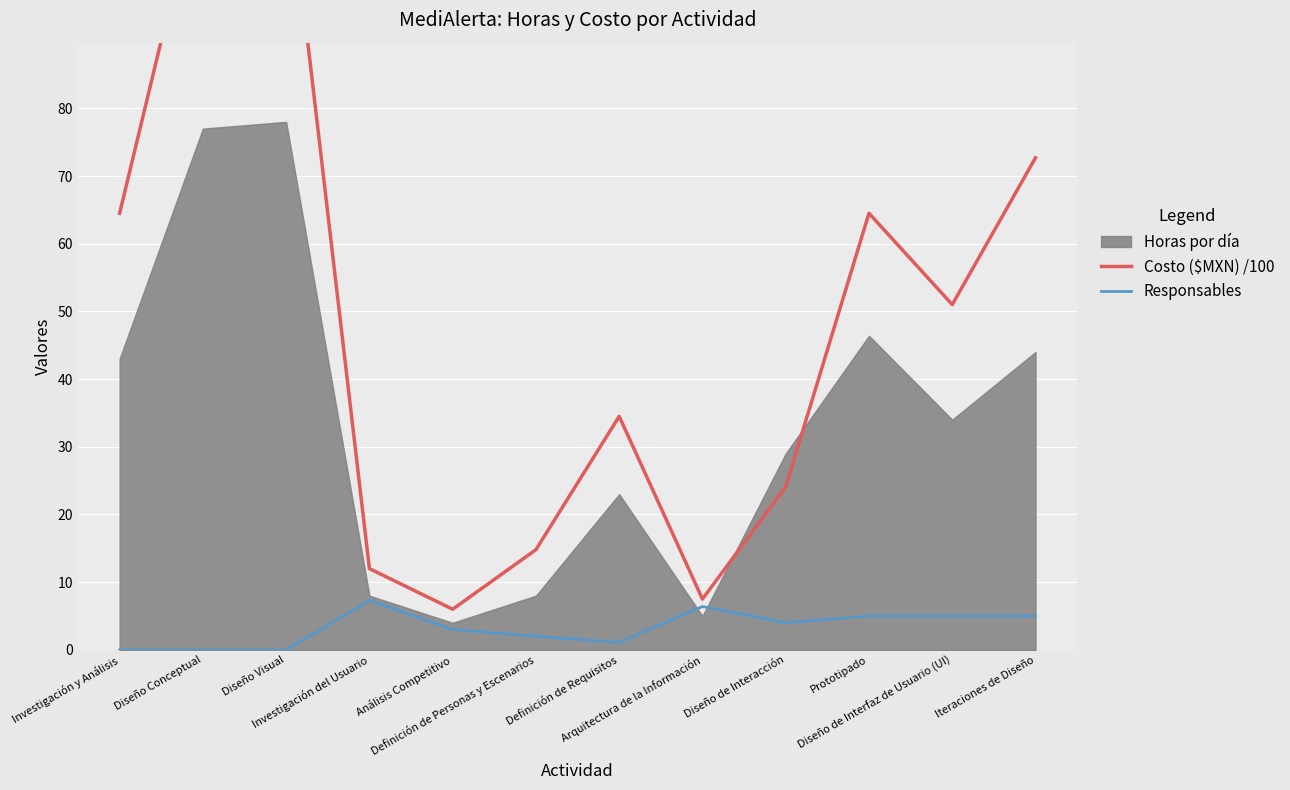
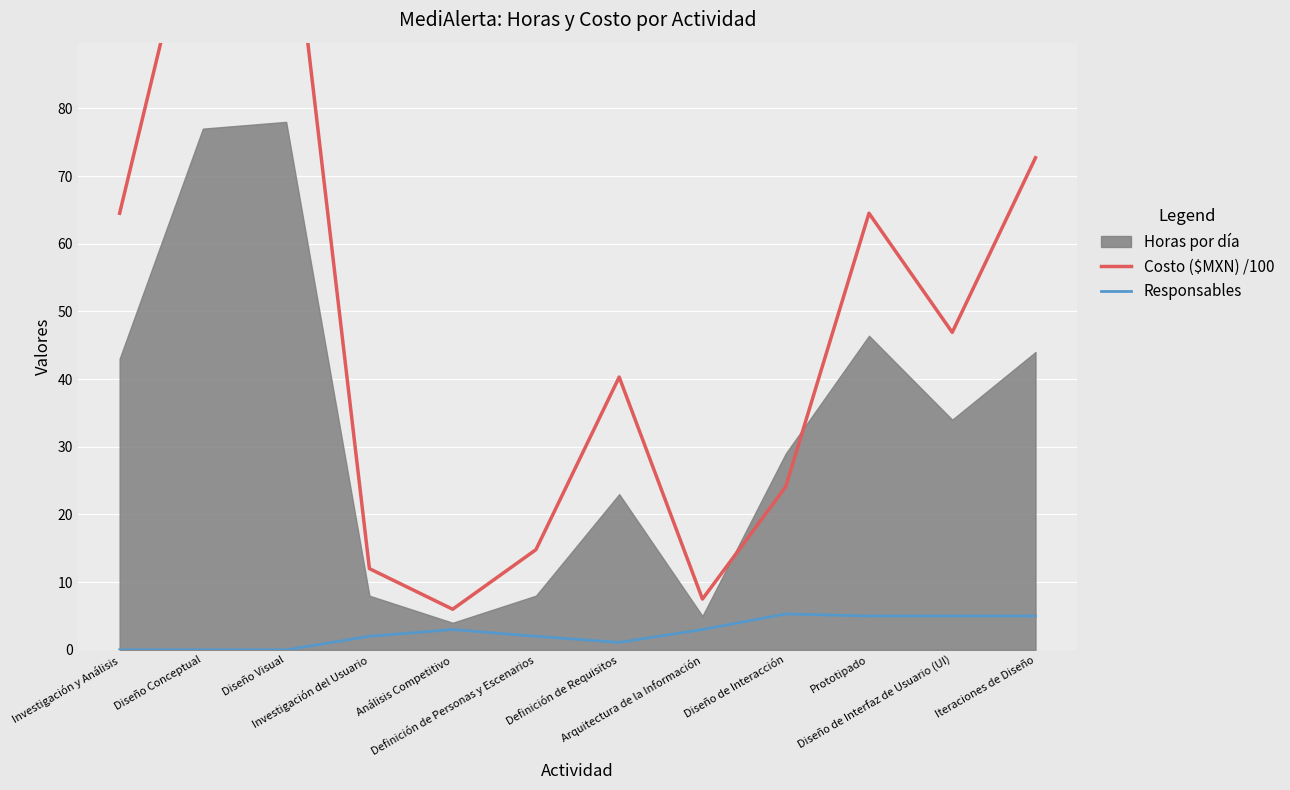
Responsables, Investigación del Usuario: 7 -> 2
Costo ($MXN) /100, Definición de Requisitos: 35 -> 40
Responsables, Arquitectura de la Información: 6 -> 3
Responsables, Diseño de Interacción: 4 -> 5
Costo ($MXN) /100, Diseño de Interfaz de Usuario (UI): 51 -> 47
